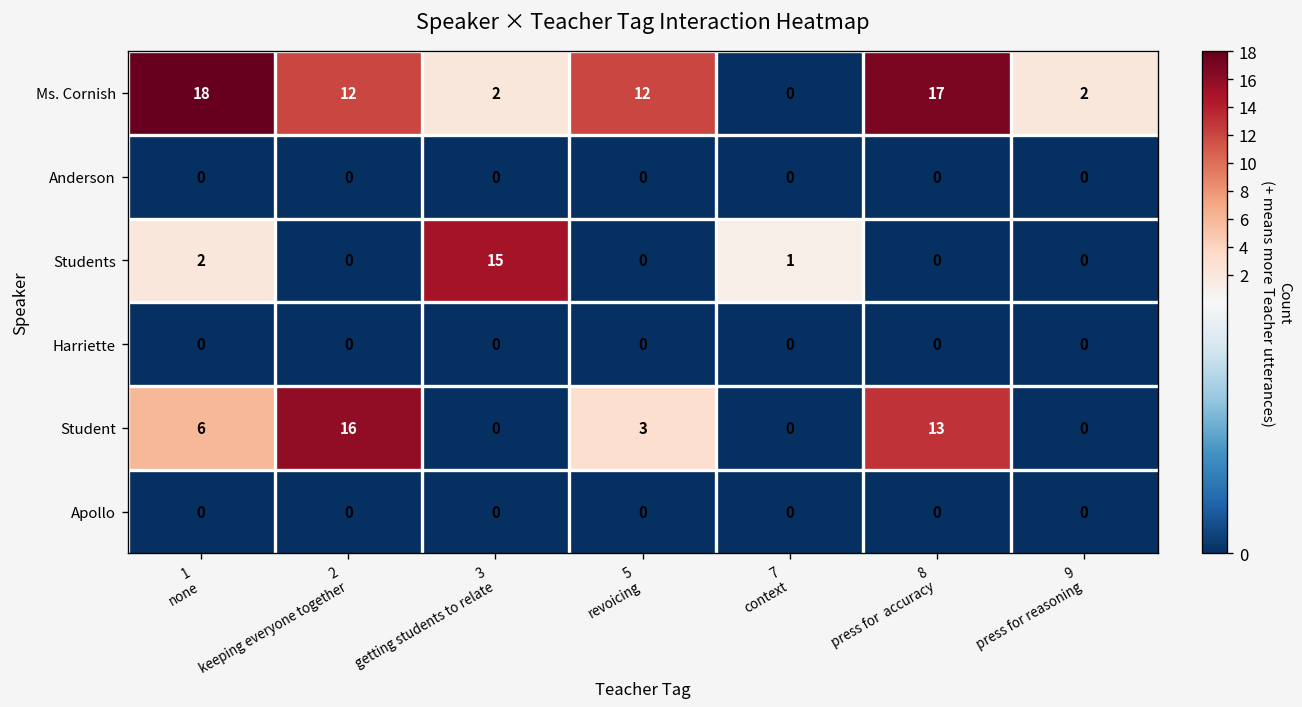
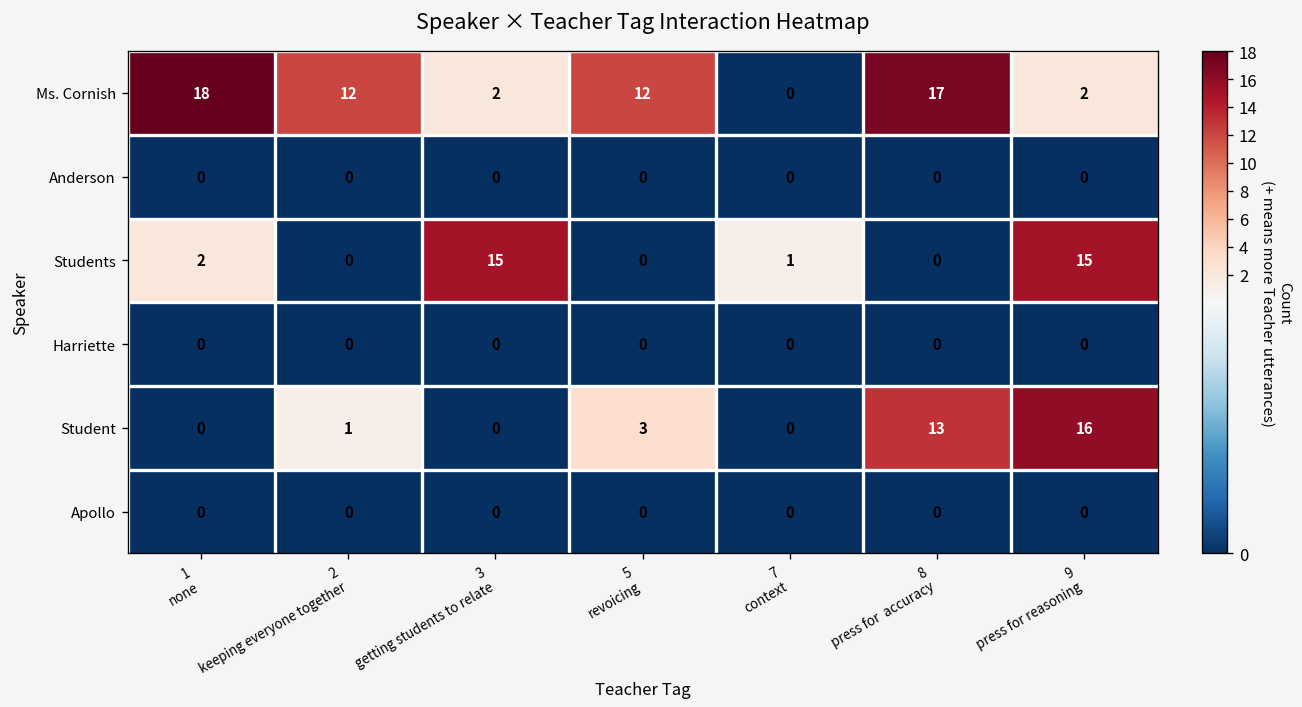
Students, 9 press for reasoning: 0 -> 15
Student, 1 none: 6 -> 0
Student, 2 keeping everyone together: 16 -> 1
Student, 9 press for reasoning: 0 -> 16
